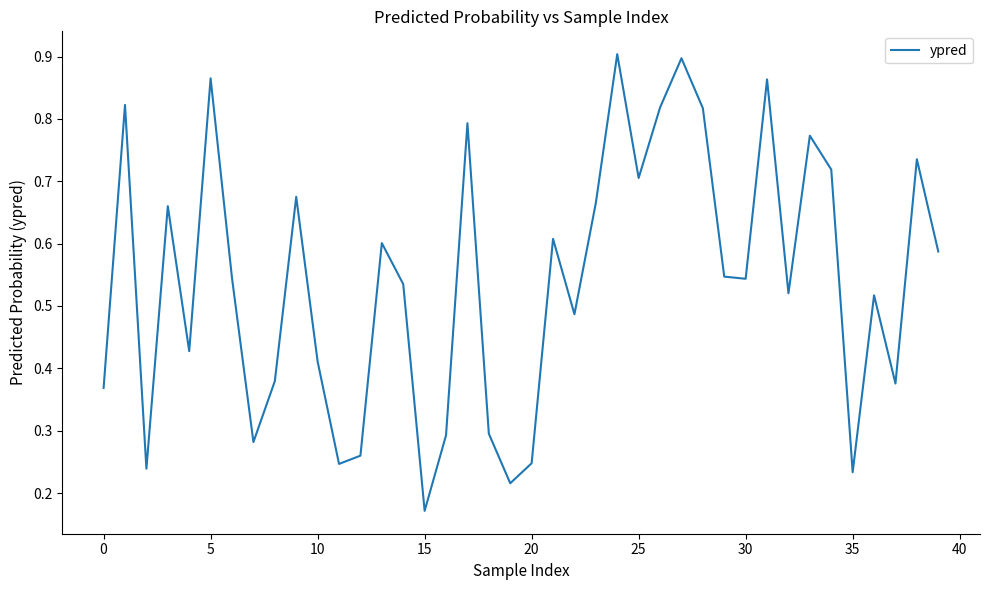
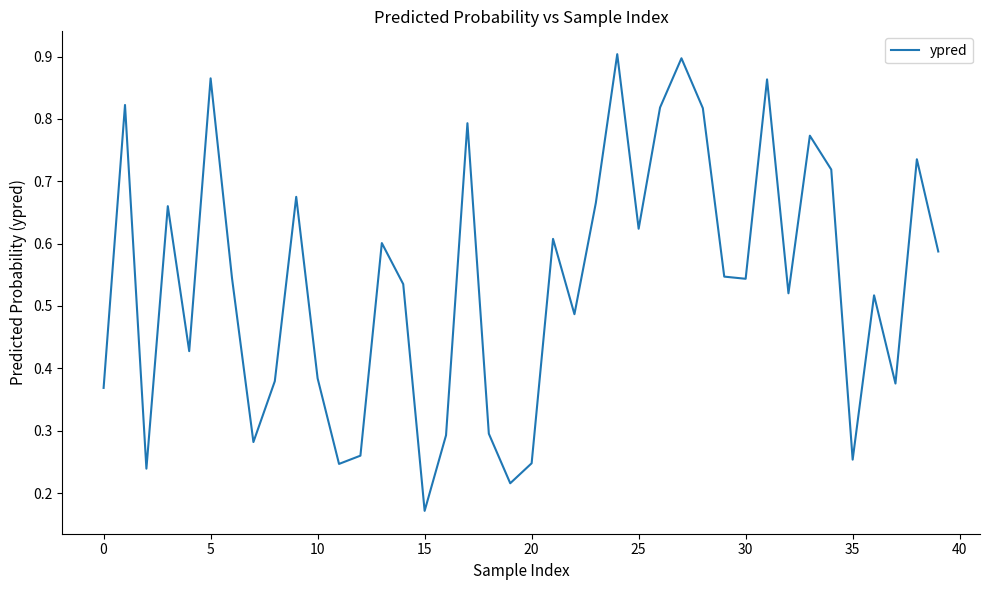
10: 0.41 -> 0.38
25: 0.71 -> 0.62
35: 0.23 -> 0.25
